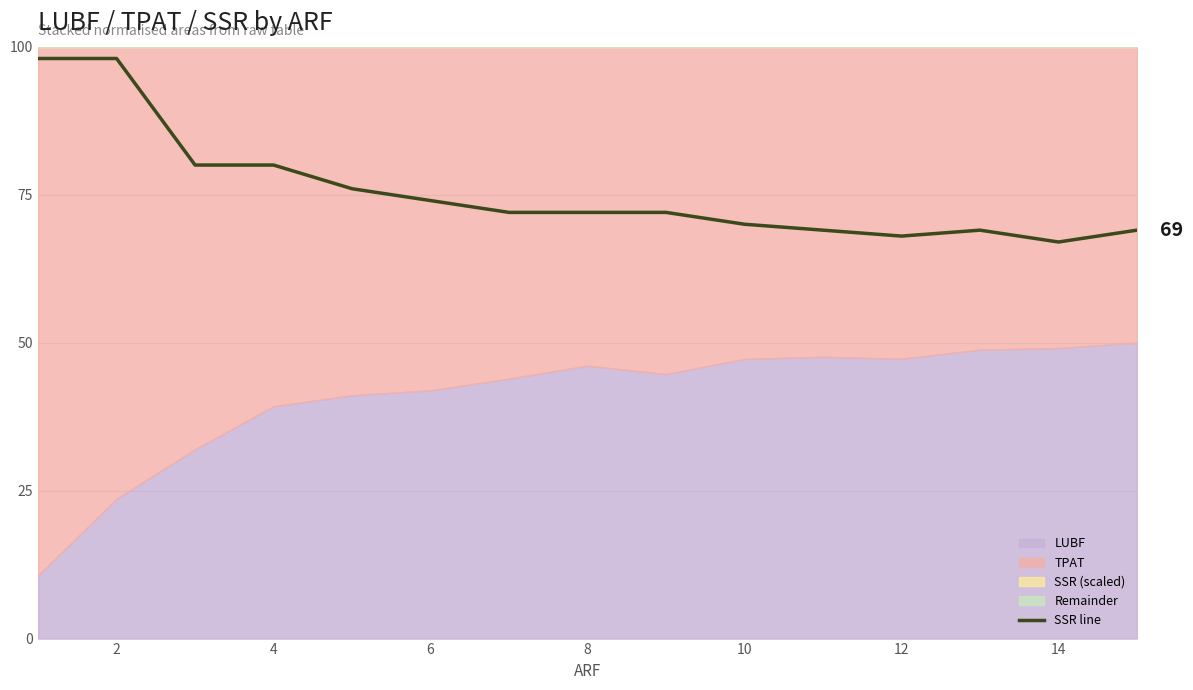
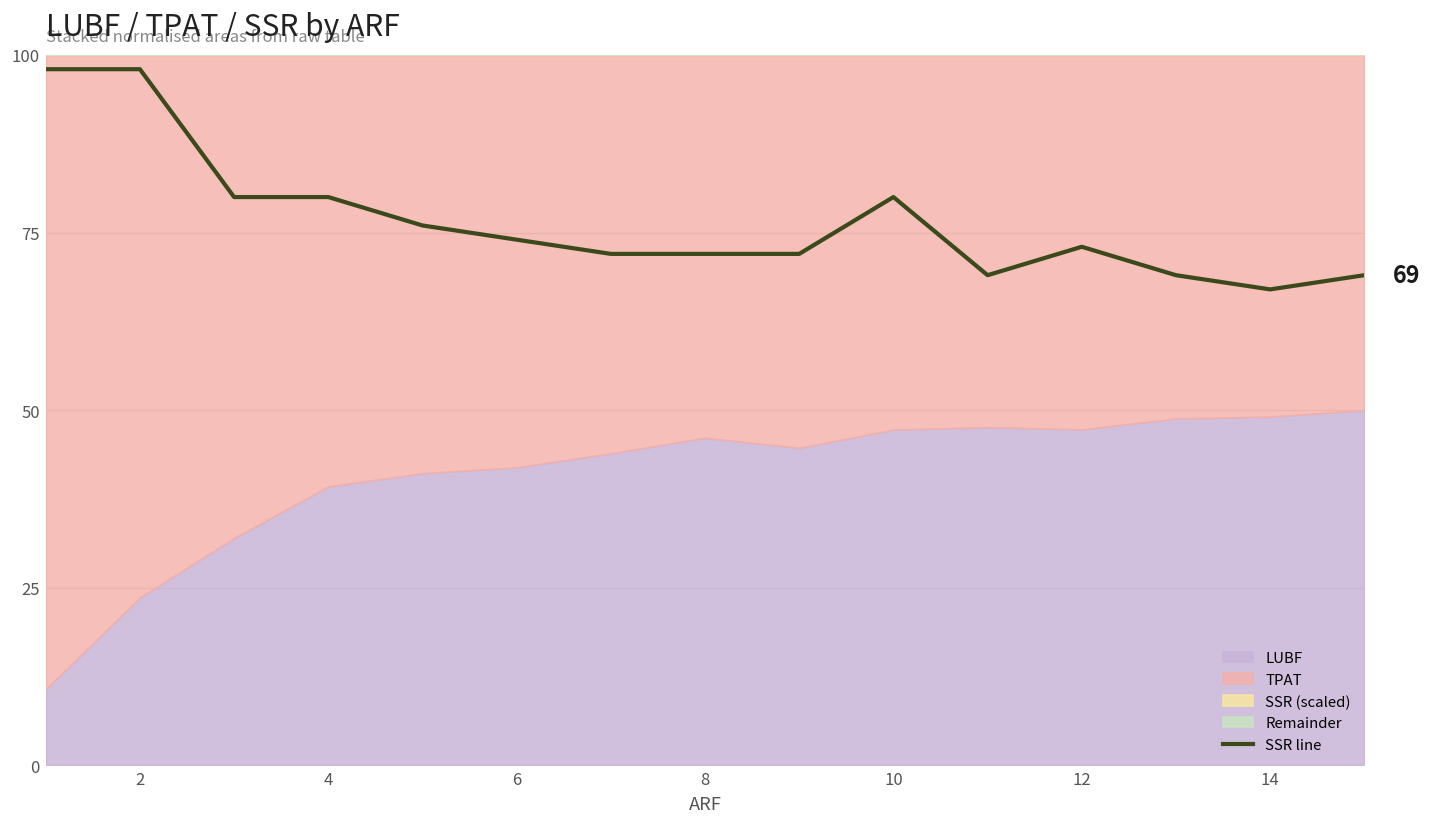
SSR line, 10: 70 -> 80
SSR line, 12: 68 -> 73
